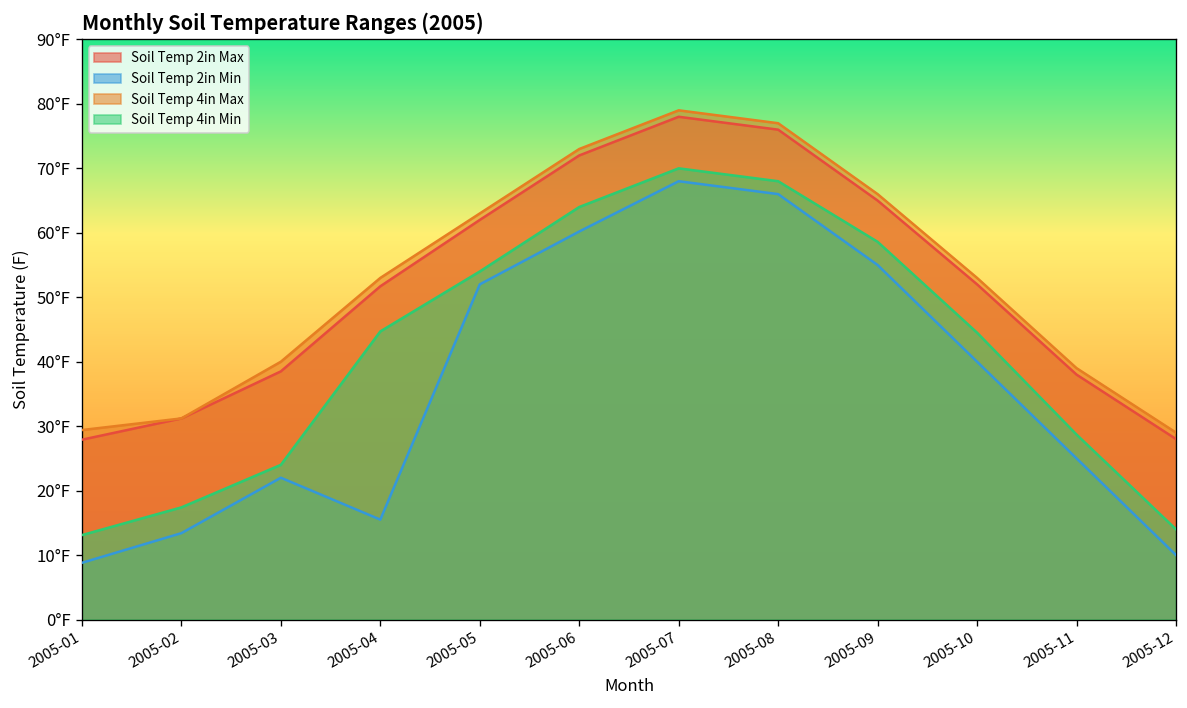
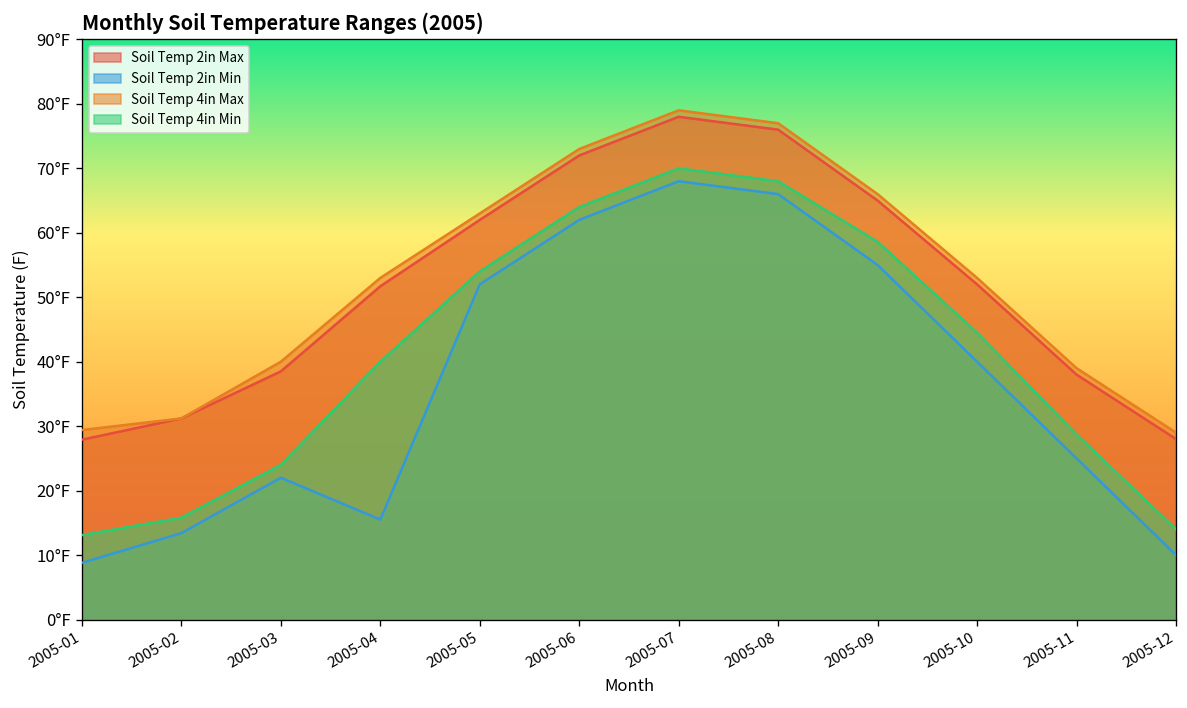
Soil Temp 4in Min, 2005-02: 17°F -> 16°F
Soil Temp 4in Min, 2005-04: 45°F -> 40°F
Soil Temp 2in Min, 2005-06: 60°F -> 62°F
